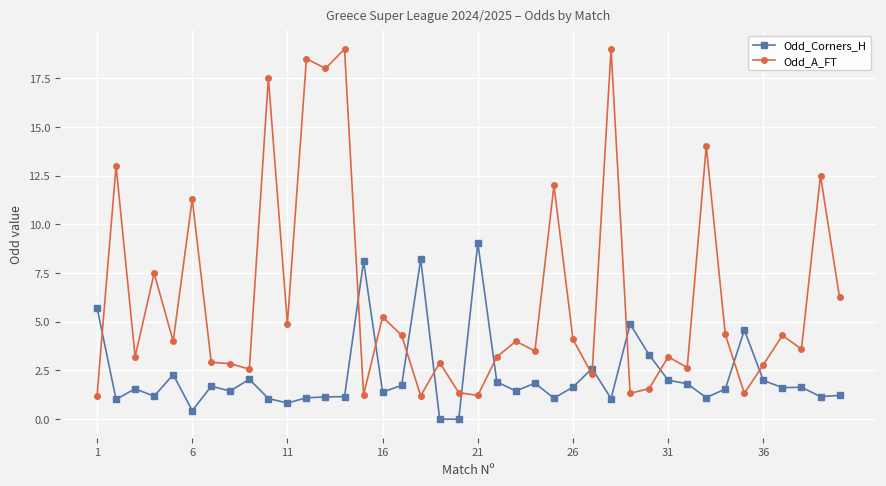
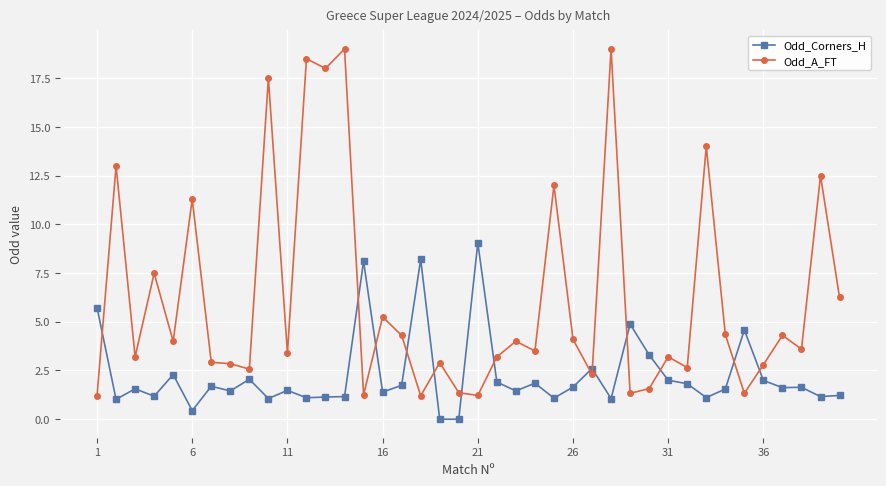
Odd_Corners_H, 11: 0.8 -> 1.5
Odd_A_FT, 11: 4.9 -> 3.4
